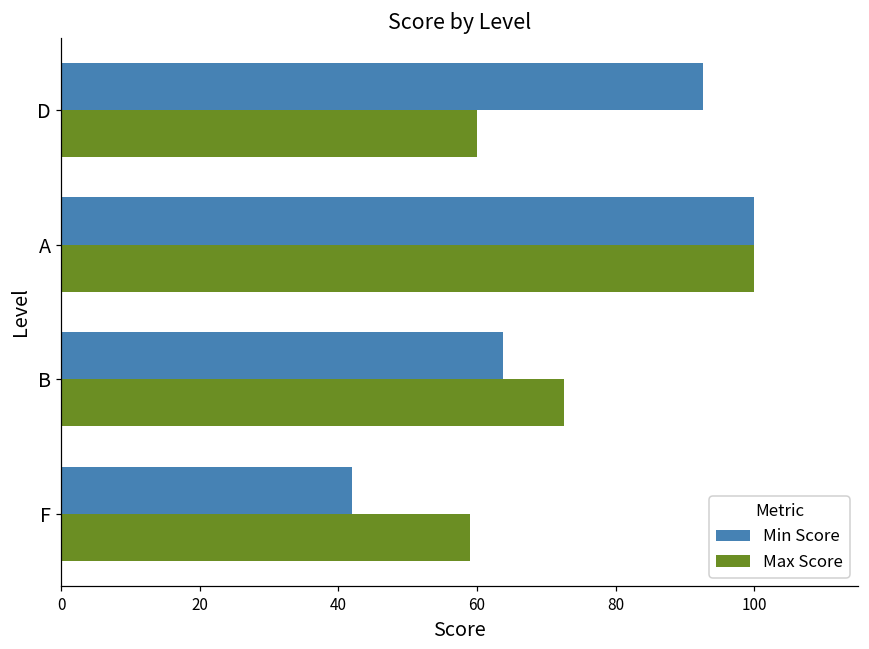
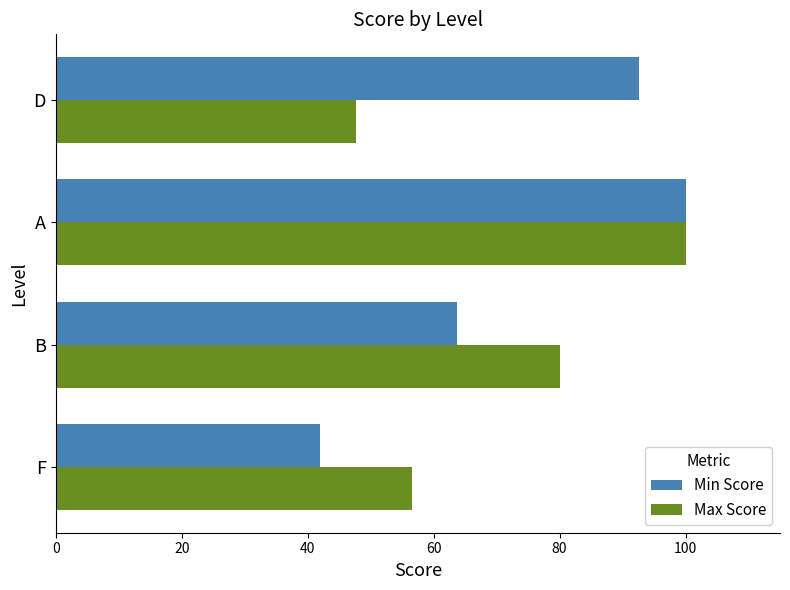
Max Score, D: 60 -> 48
Max Score, B: 73 -> 80
Max Score, F: 59 -> 57
